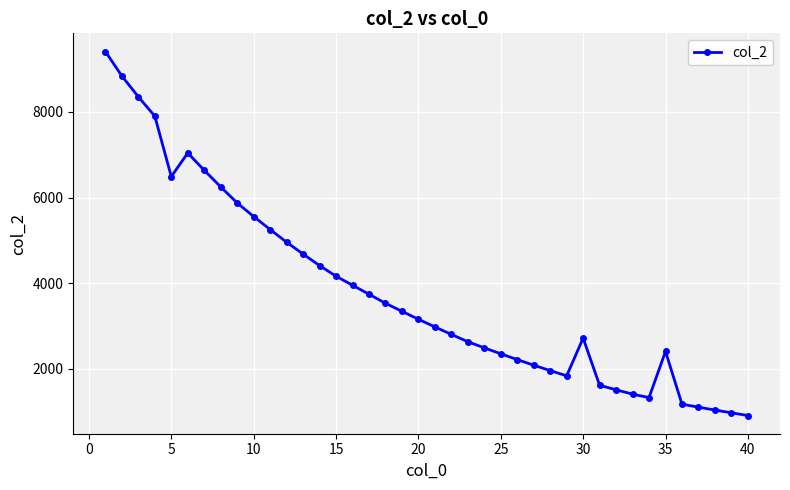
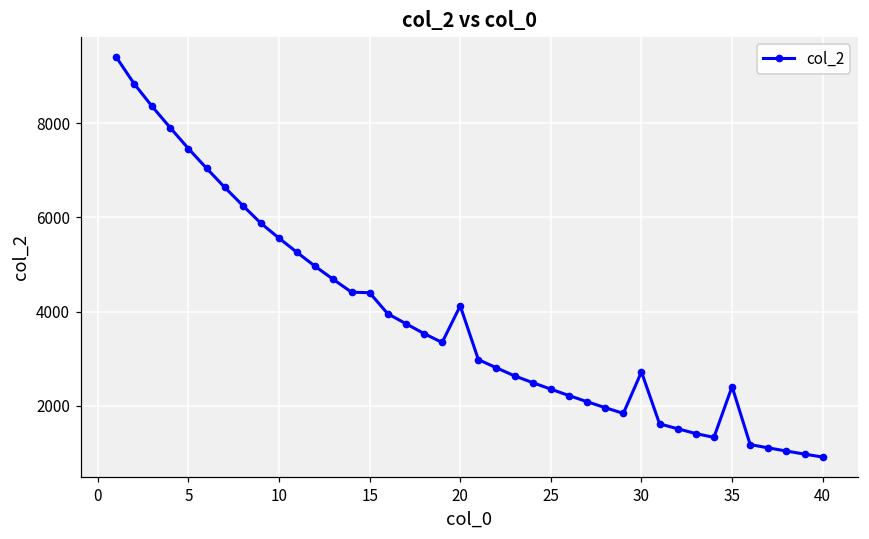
5: 6500 -> 7500
15: 4200 -> 4400
20: 3200 -> 4100
